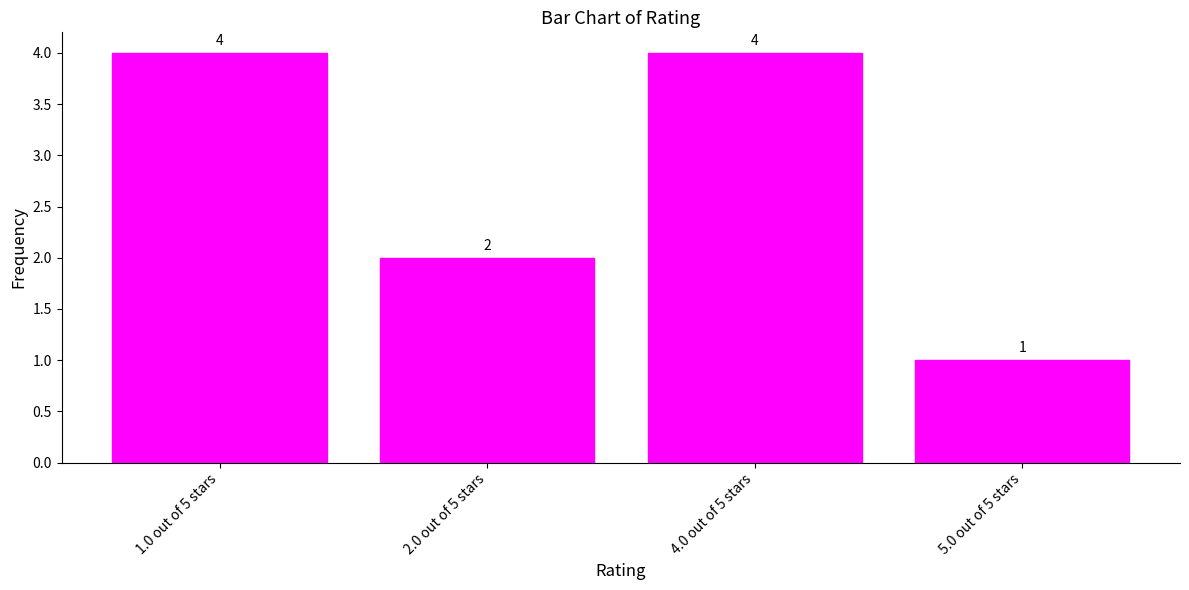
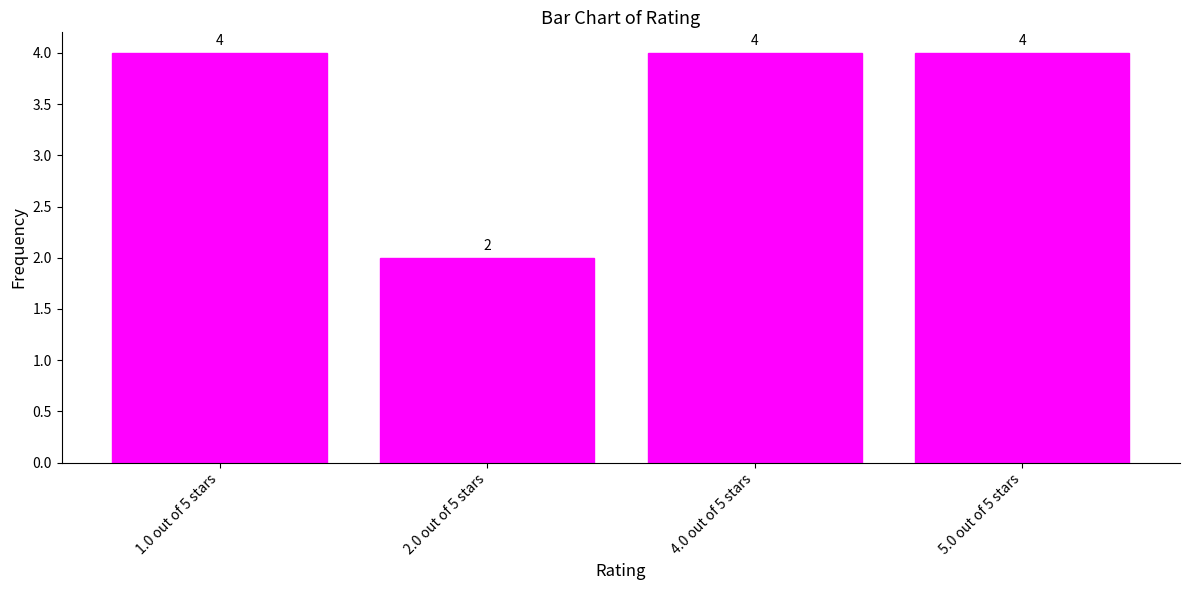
5.0 out of 5 stars: 1 -> 4
